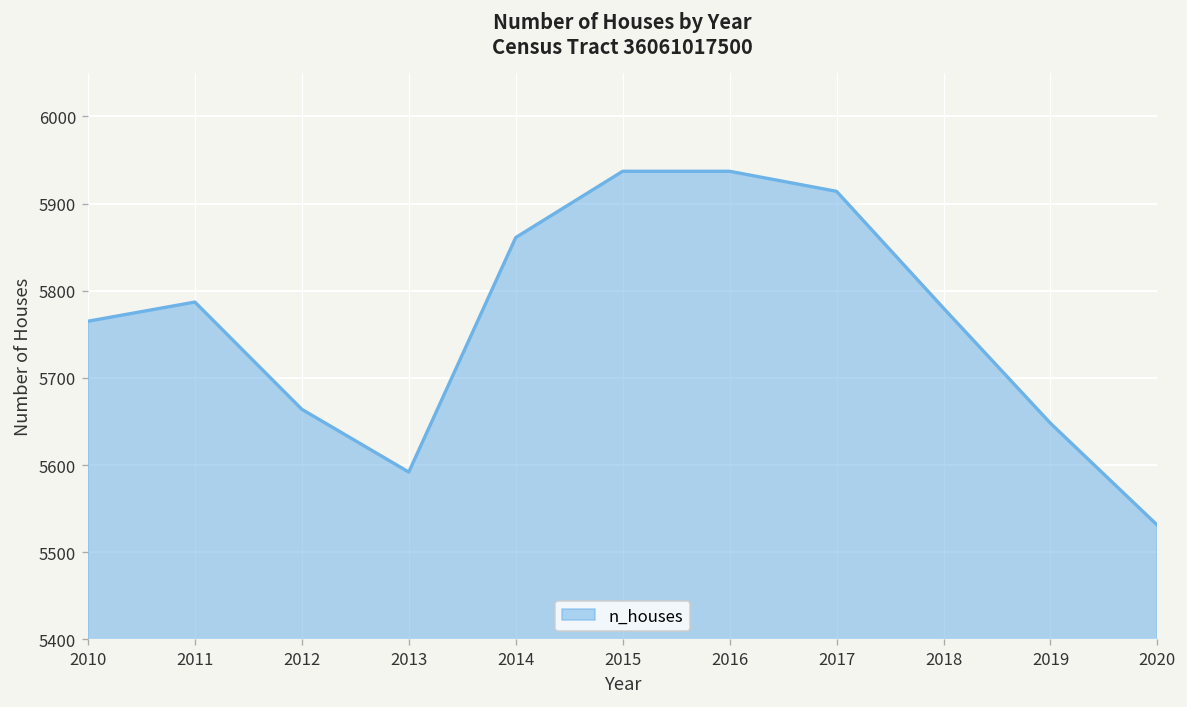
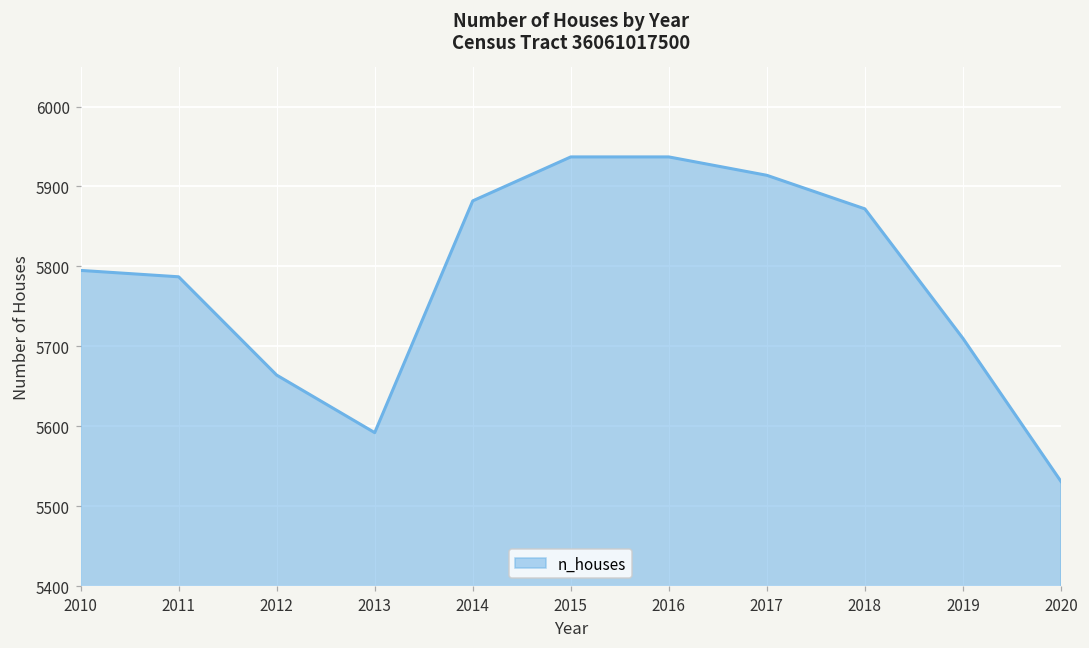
2010: 5770 -> 5800
2014: 5860 -> 5880
2018: 5780 -> 5870
2019: 5650 -> 5710
